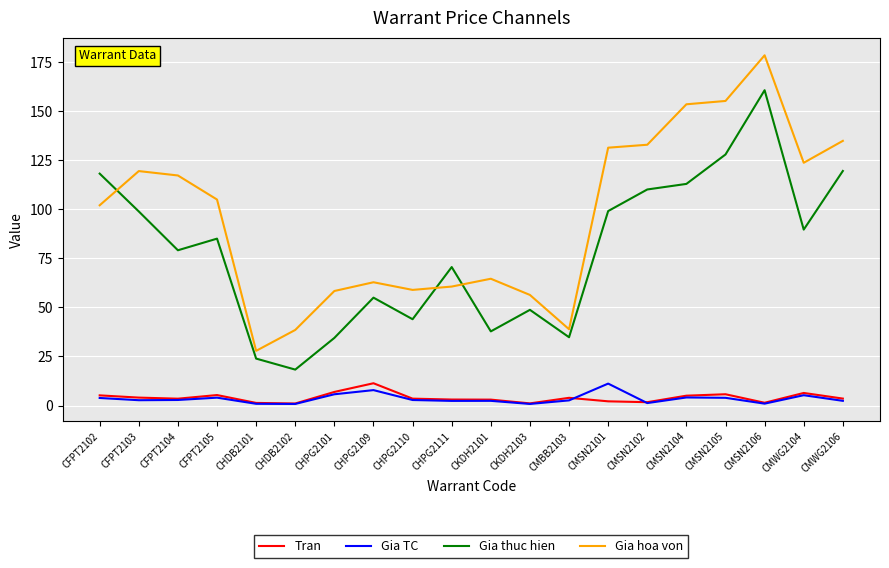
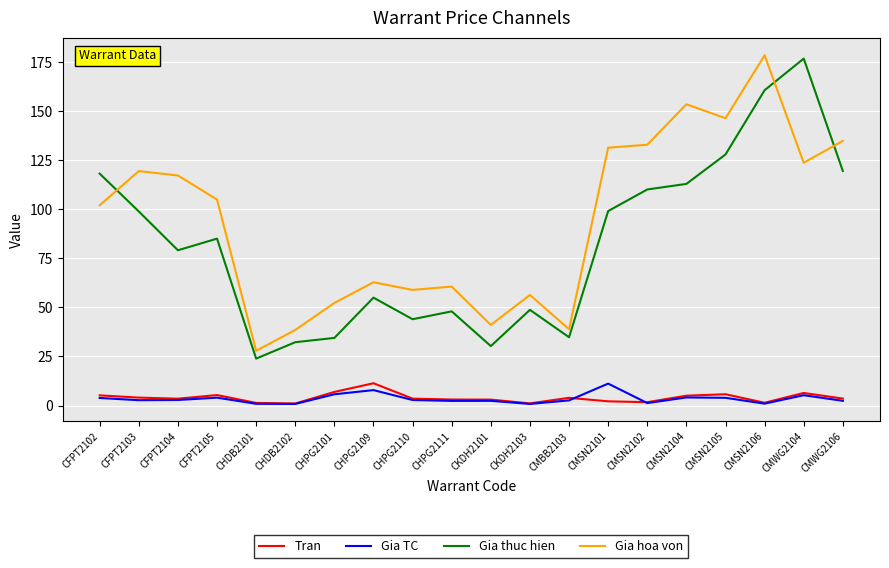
Gia thuc hien, CHDB2102: 18 -> 32
Gia hoa von, CHPG2101: 58 -> 52
Gia thuc hien, CHPG2111: 71 -> 48
Gia thuc hien, CKDH2101: 38 -> 30
Gia hoa von, CKDH2101: 65 -> 41
Gia hoa von, CMSN2105: 155 -> 147
Gia thuc hien, CMWG2104: 90 -> 177
